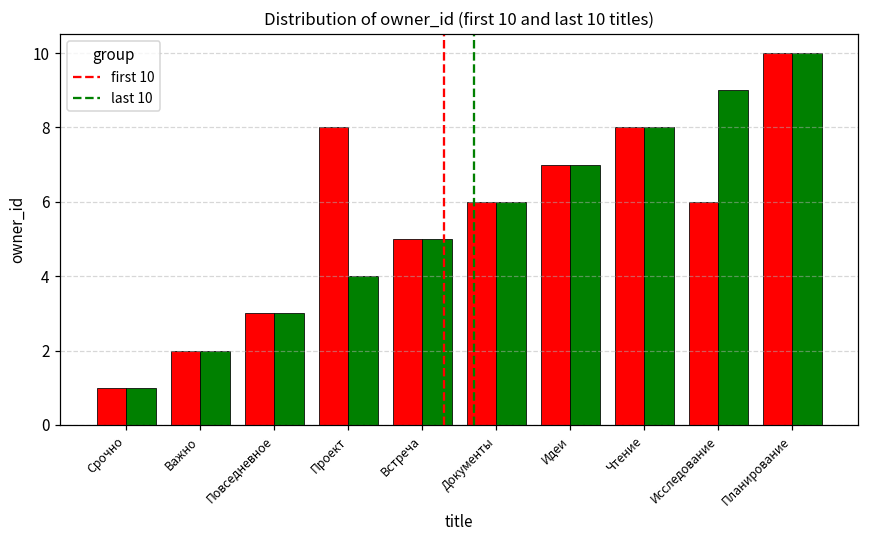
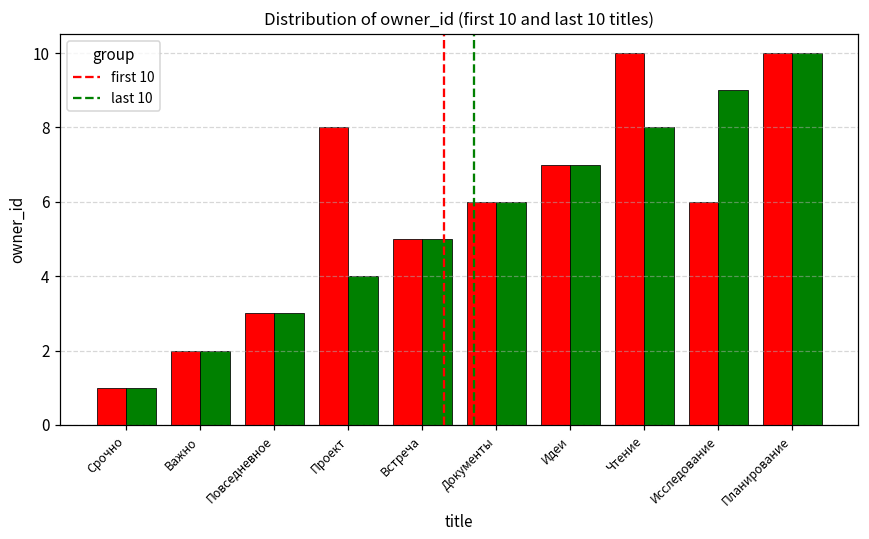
first 10, Чтение: 8 -> 10
